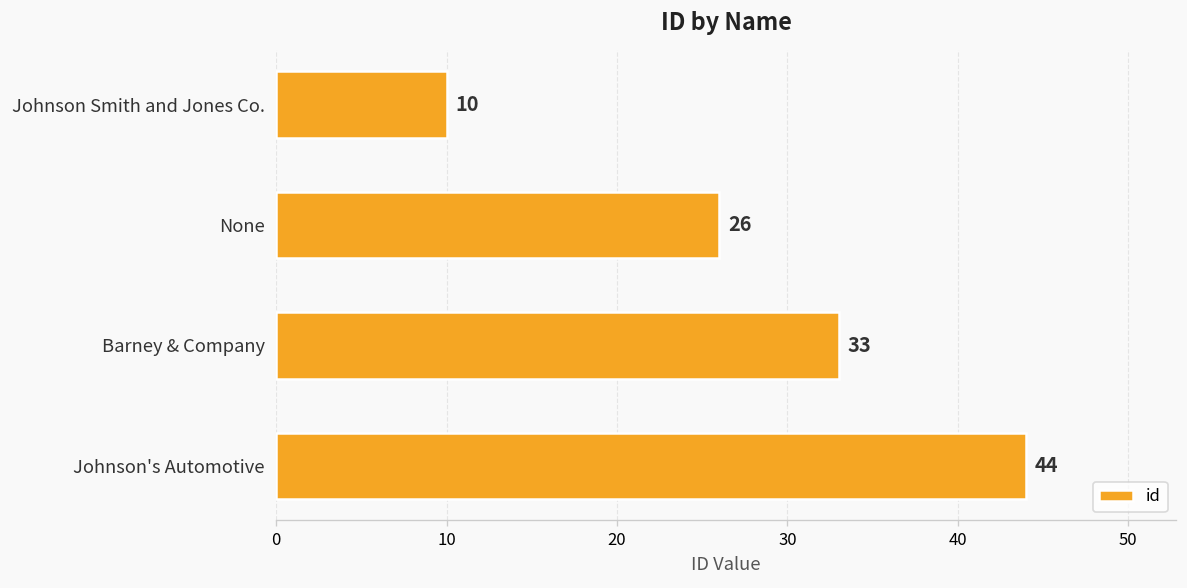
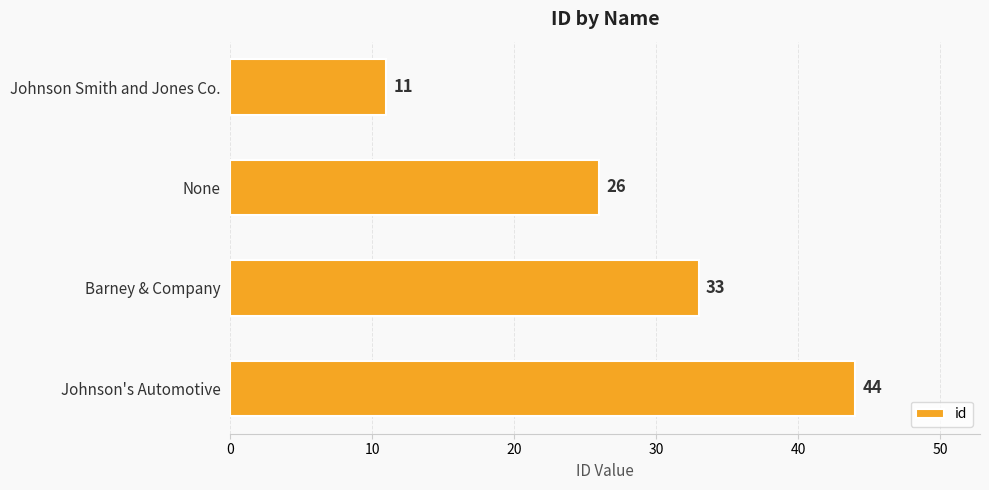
Johnson Smith and Jones Co.: 10 -> 11
